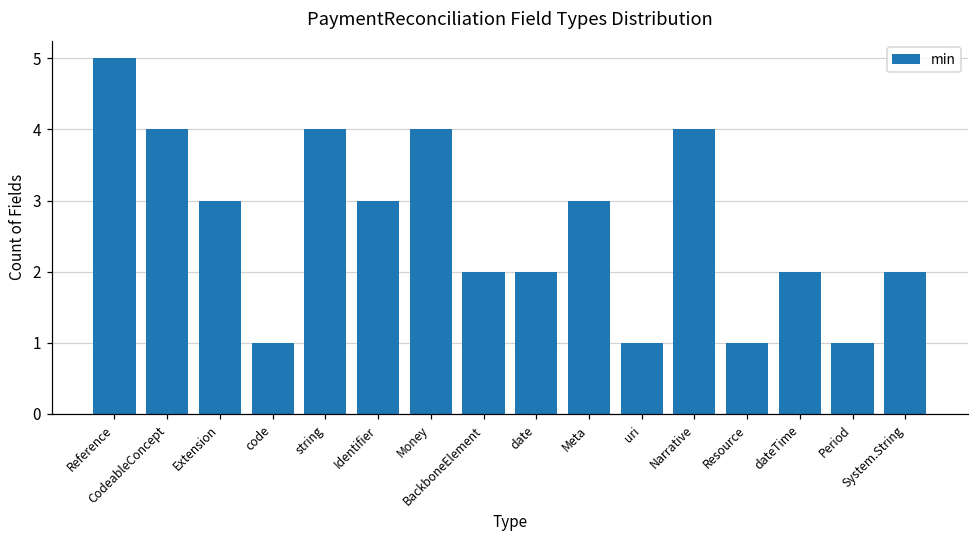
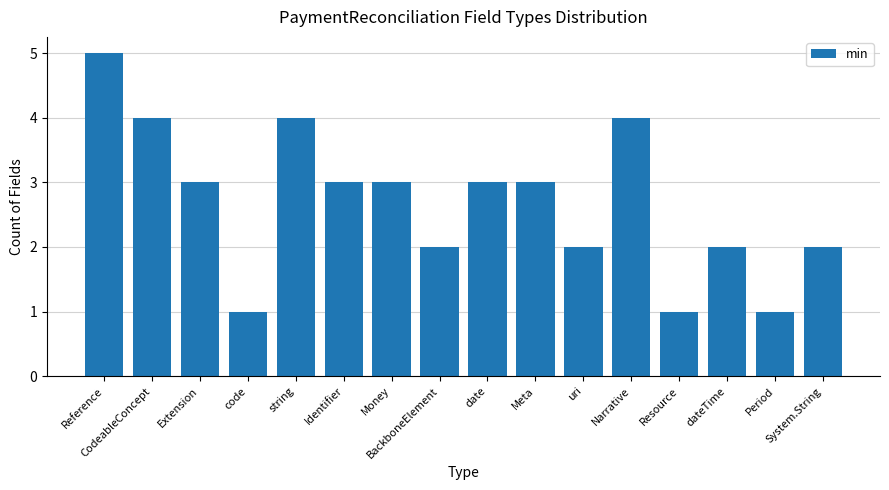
Money: 4 -> 3
date: 2 -> 3
uri: 1 -> 2
